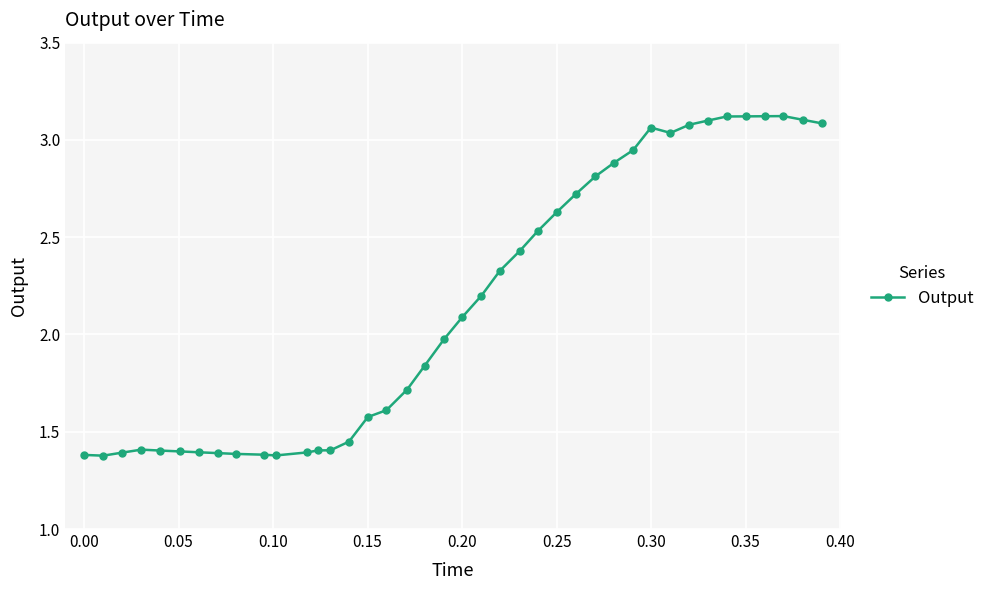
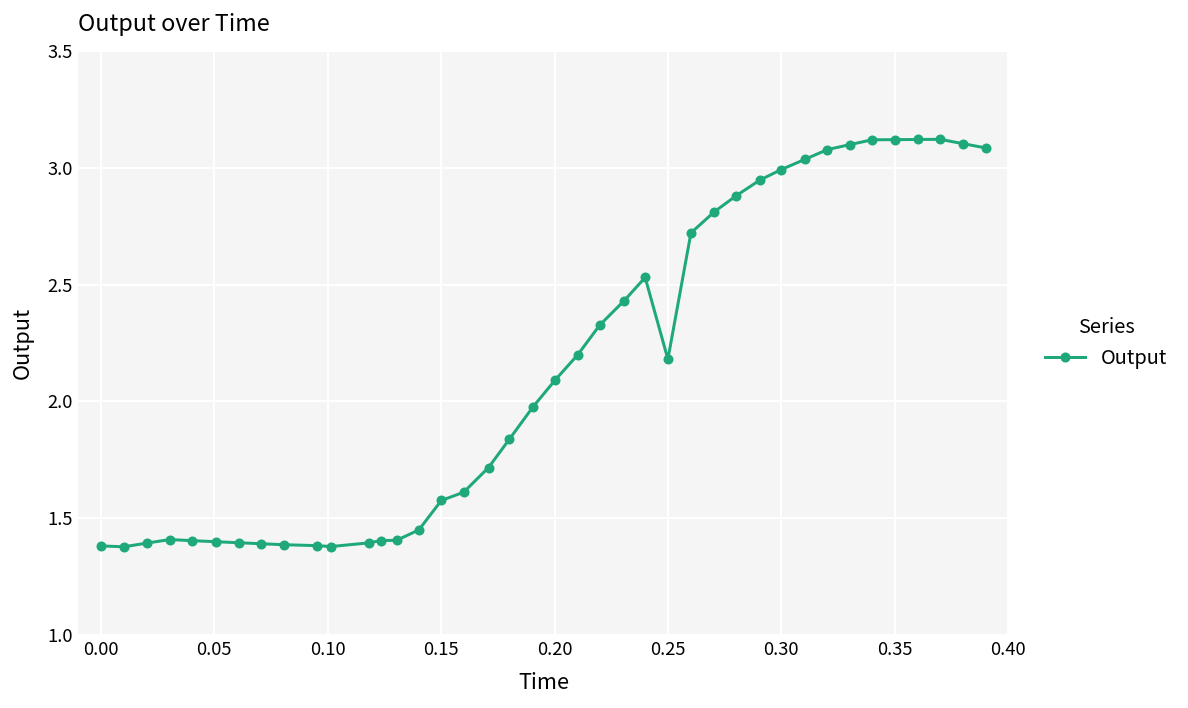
0.25: 2.63 -> 2.18
0.30: 3.06 -> 2.99
